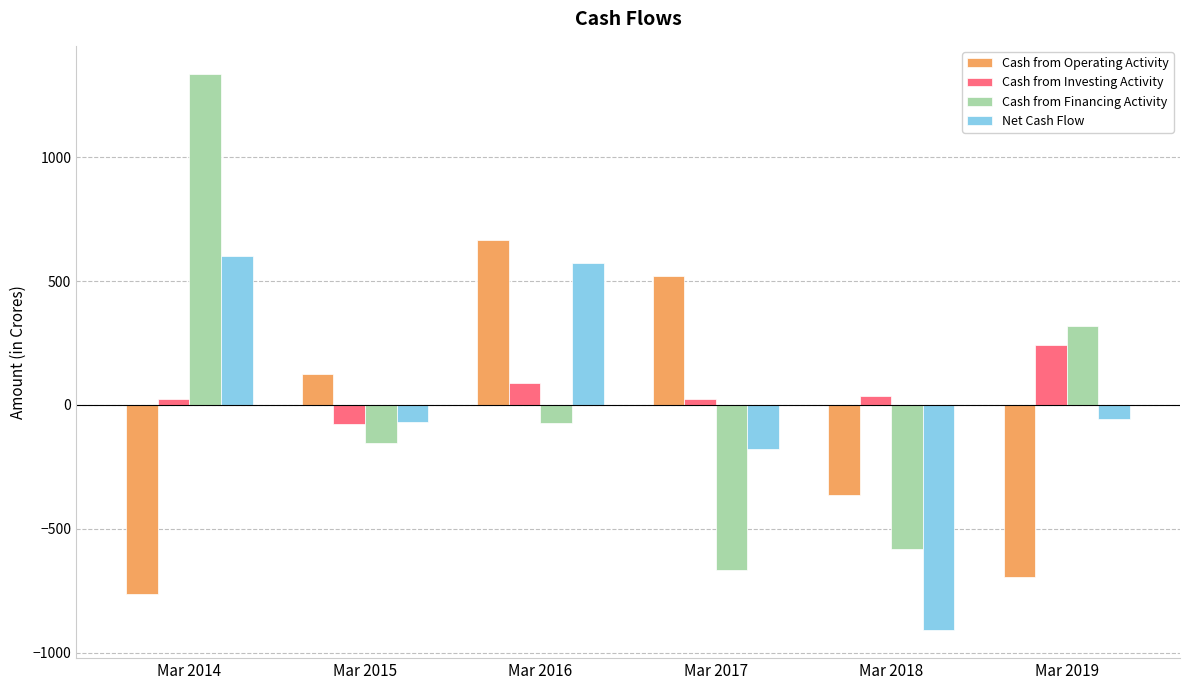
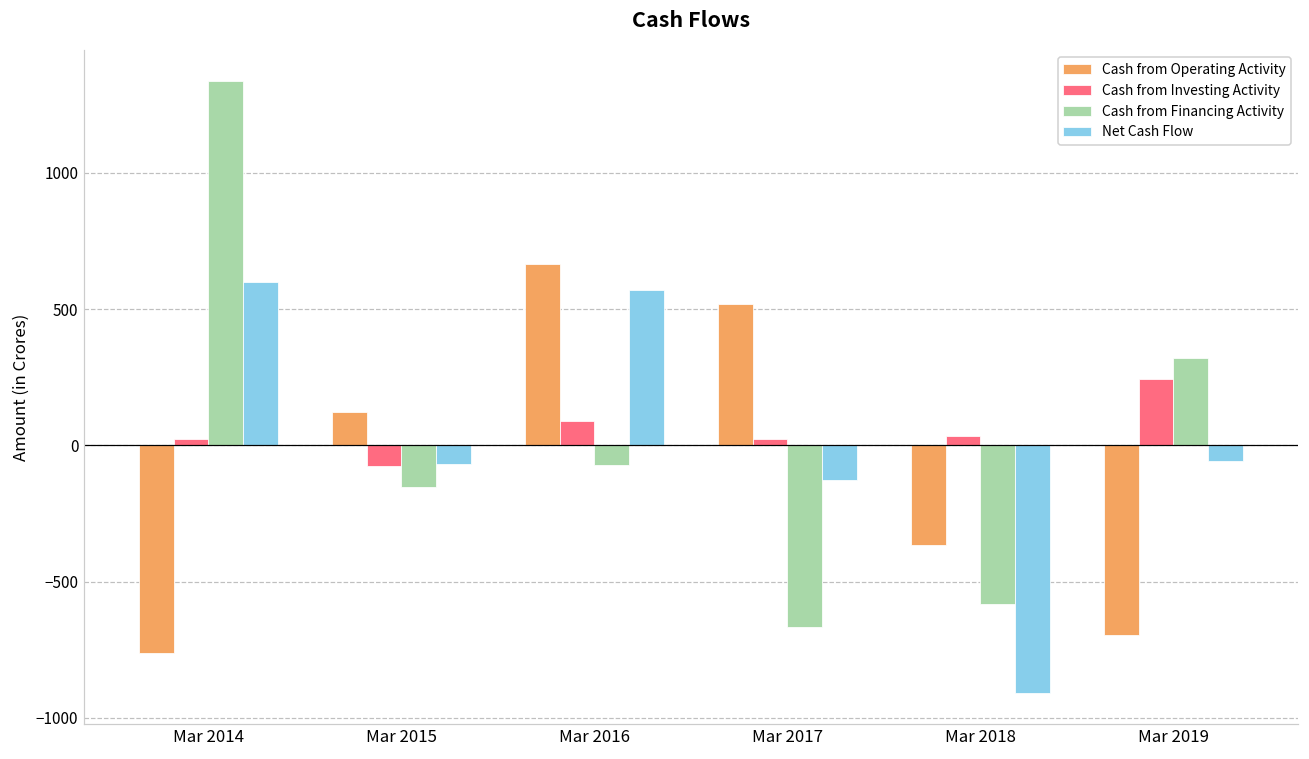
Net Cash Flow, Mar 2017: -180 -> -130
